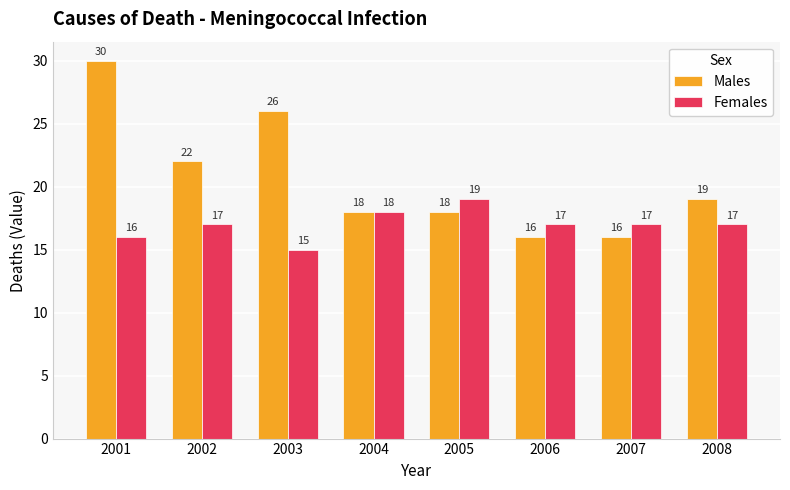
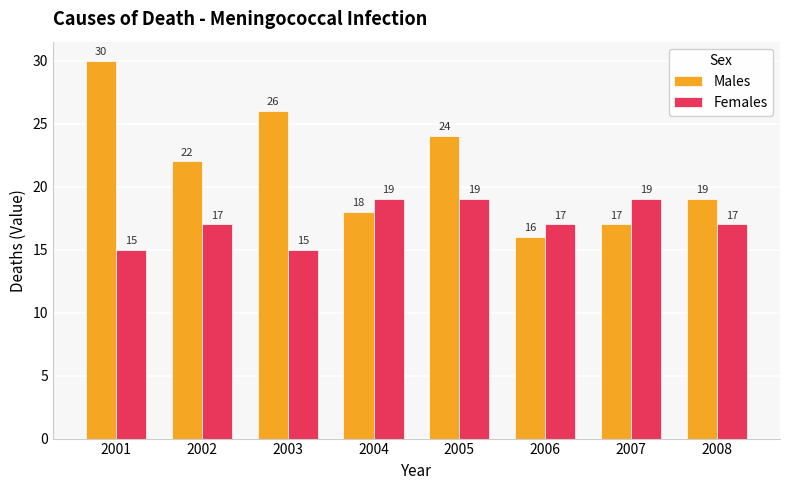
Females, 2001: 16 -> 15
Females, 2004: 18 -> 19
Males, 2005: 18 -> 24
Males, 2007: 16 -> 17
Females, 2007: 17 -> 19
